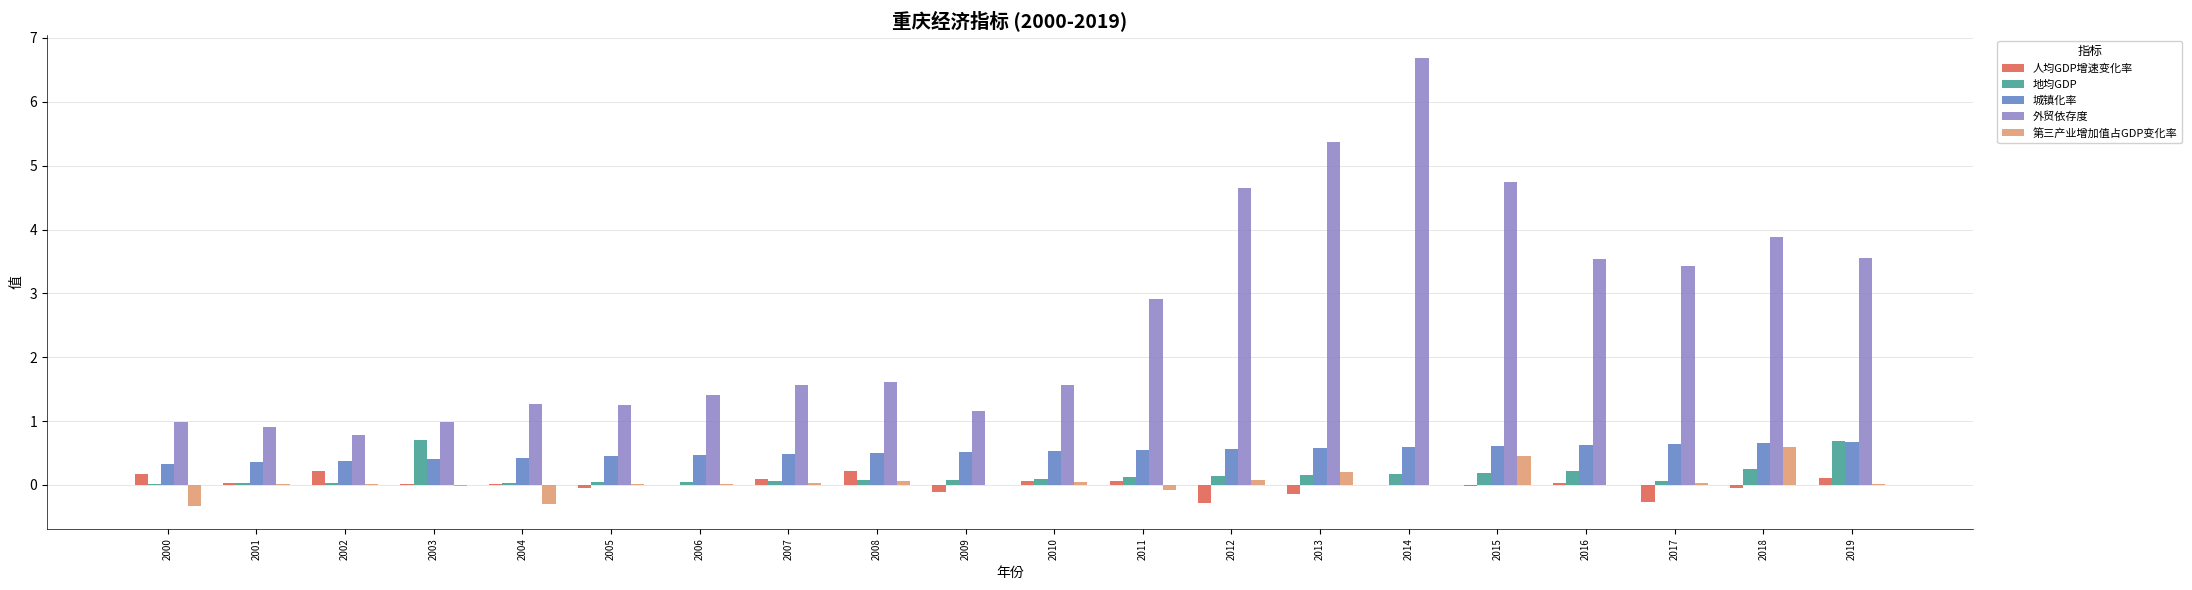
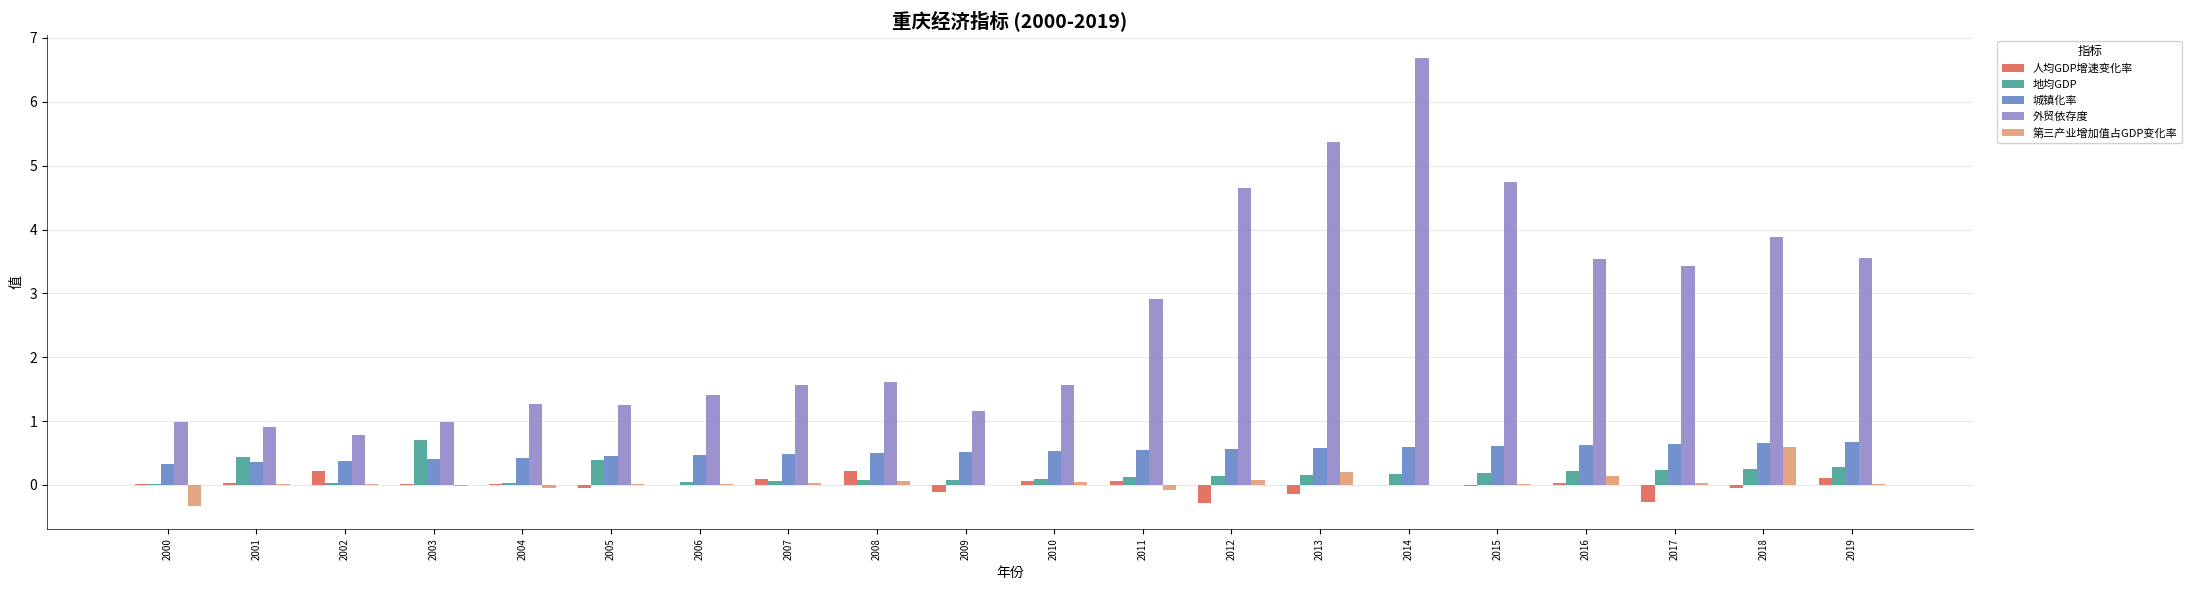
人均GDP增速变化率, 2000: 0.2 -> 0.0
地均GDP, 2001: 0.0 -> 0.4
第三产业增加值占GDP变化率, 2004: -0.3 -> 0.0
地均GDP, 2005: 0.0 -> 0.4
第三产业增加值占GDP变化率, 2015: 0.4 -> 0.0
第三产业增加值占GDP变化率, 2016: 0.0 -> 0.1
地均GDP, 2017: 0.1 -> 0.2
地均GDP, 2019: 0.7 -> 0.3
